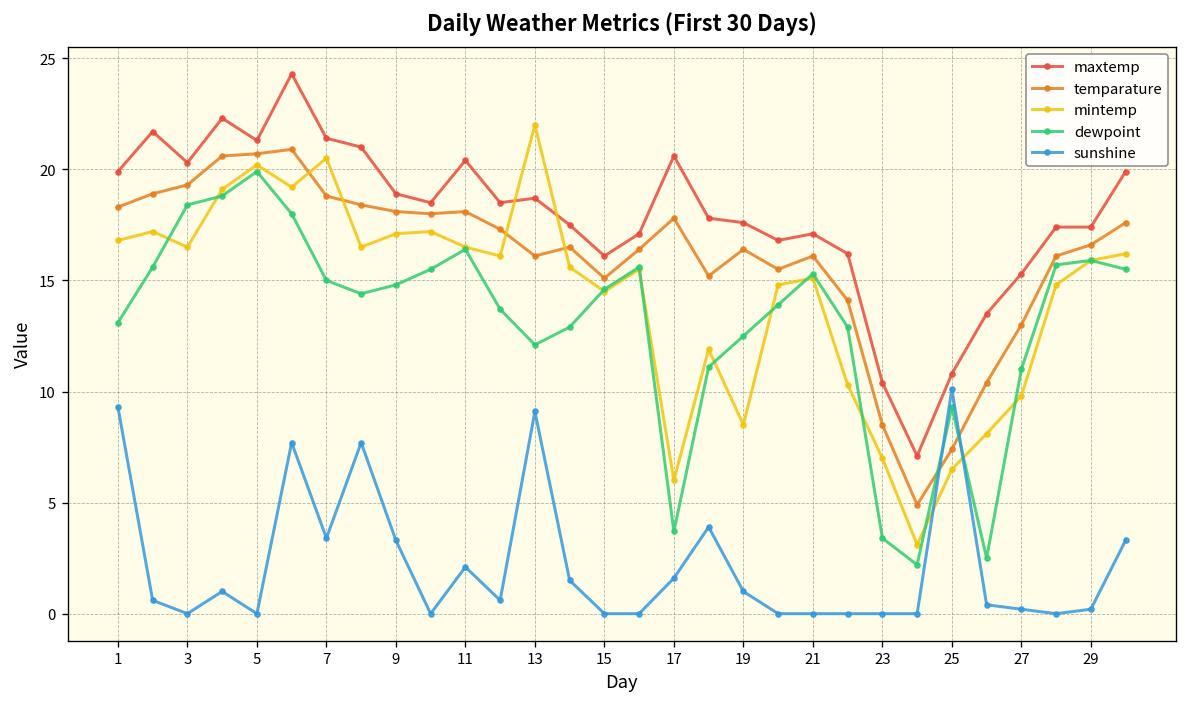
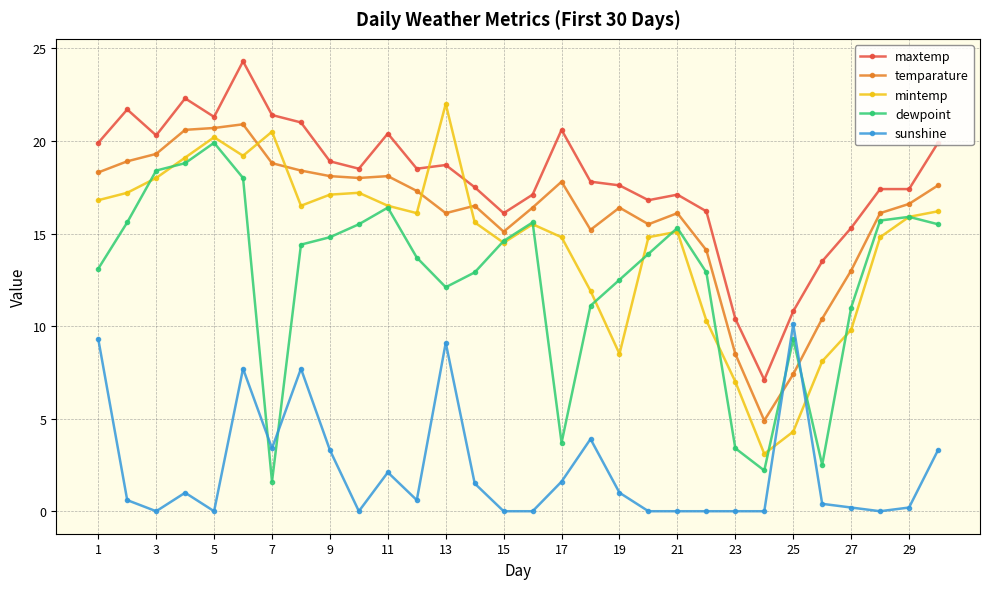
mintemp, 3: 16.5 -> 18.0
dewpoint, 7: 15.0 -> 1.6
mintemp, 17: 6.0 -> 14.8
mintemp, 25: 6.5 -> 4.3
